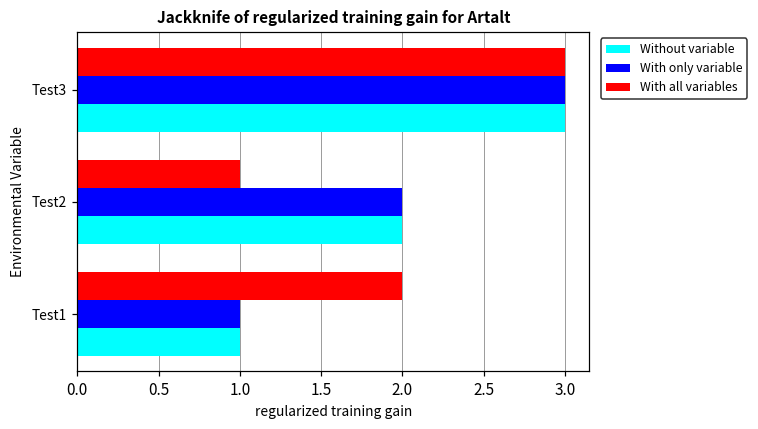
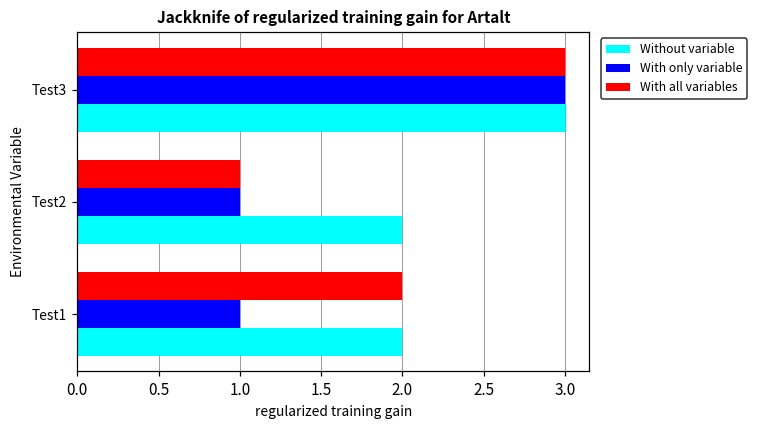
With only variable, Test2: 2 -> 1
Without variable, Test1: 1 -> 2
